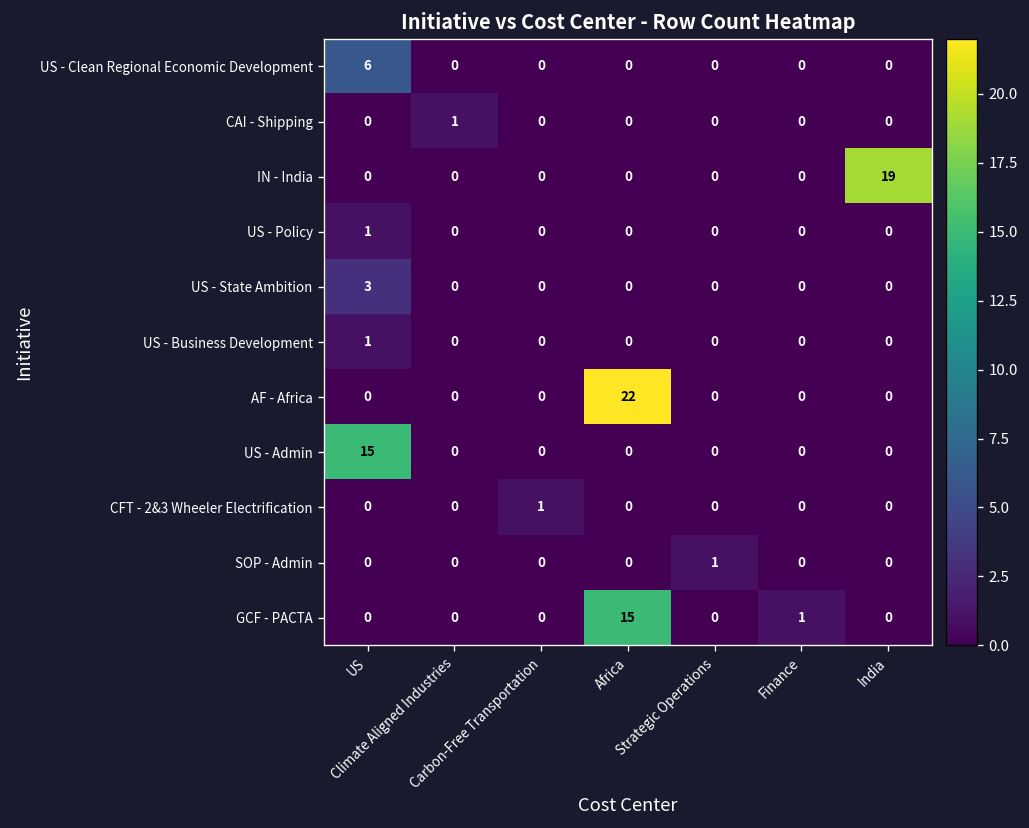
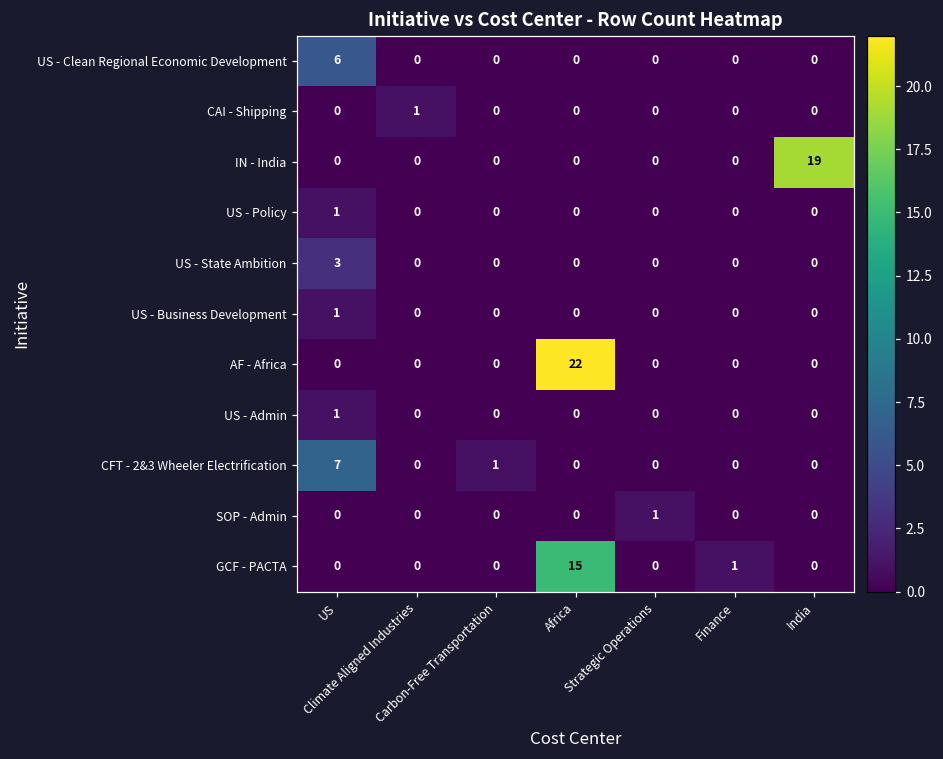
US - Admin, US: 15 -> 1
CFT - 2&3 Wheeler Electrification, US: 0 -> 7
